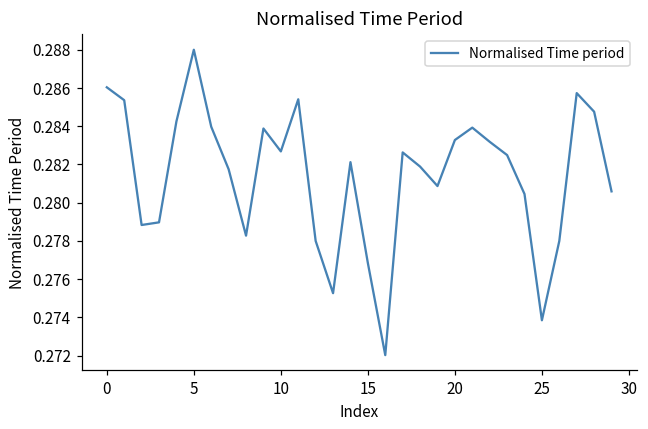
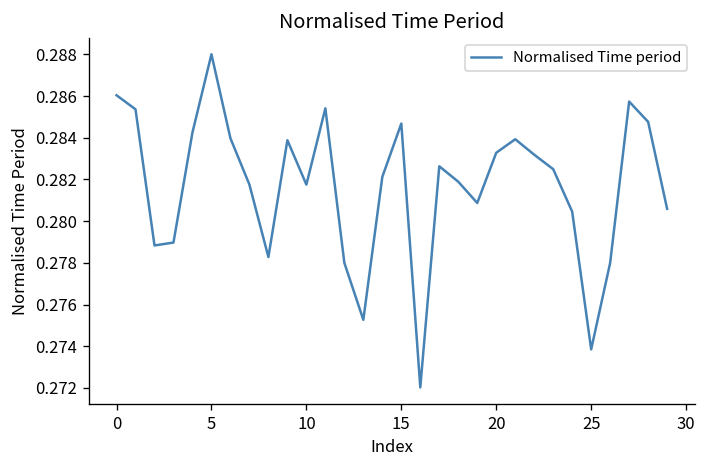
10: 0.2827 -> 0.2818
15: 0.2768 -> 0.2847
